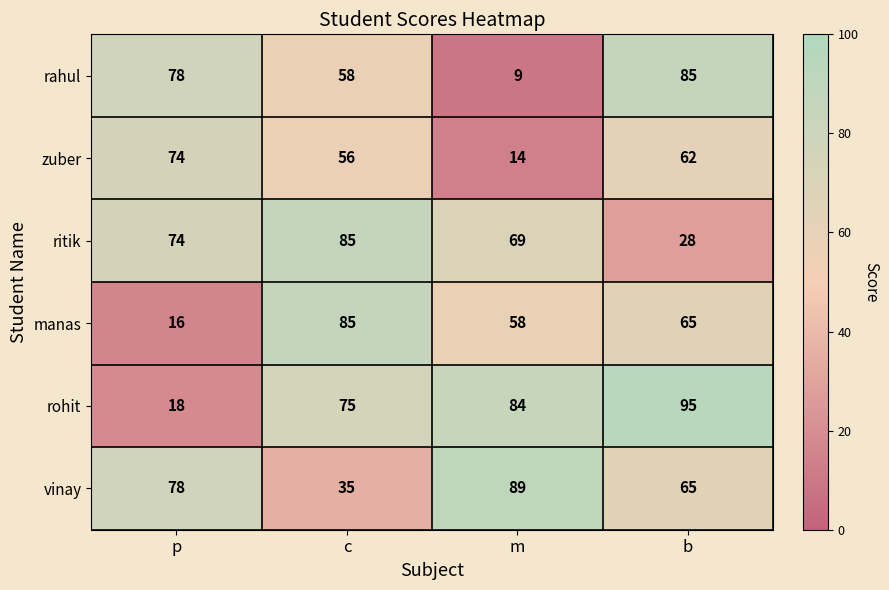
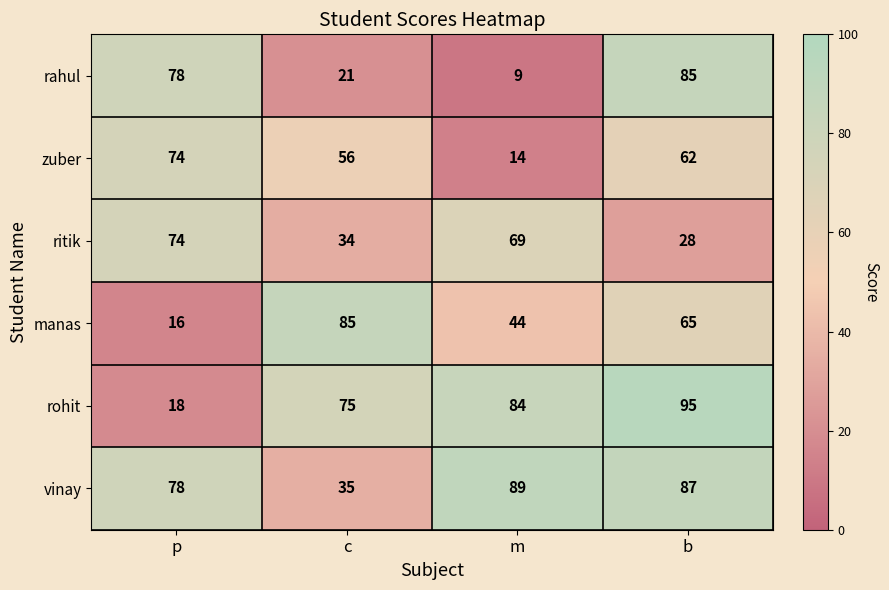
rahul, c: 58 -> 21
ritik, c: 85 -> 34
manas, m: 58 -> 44
vinay, b: 65 -> 87
